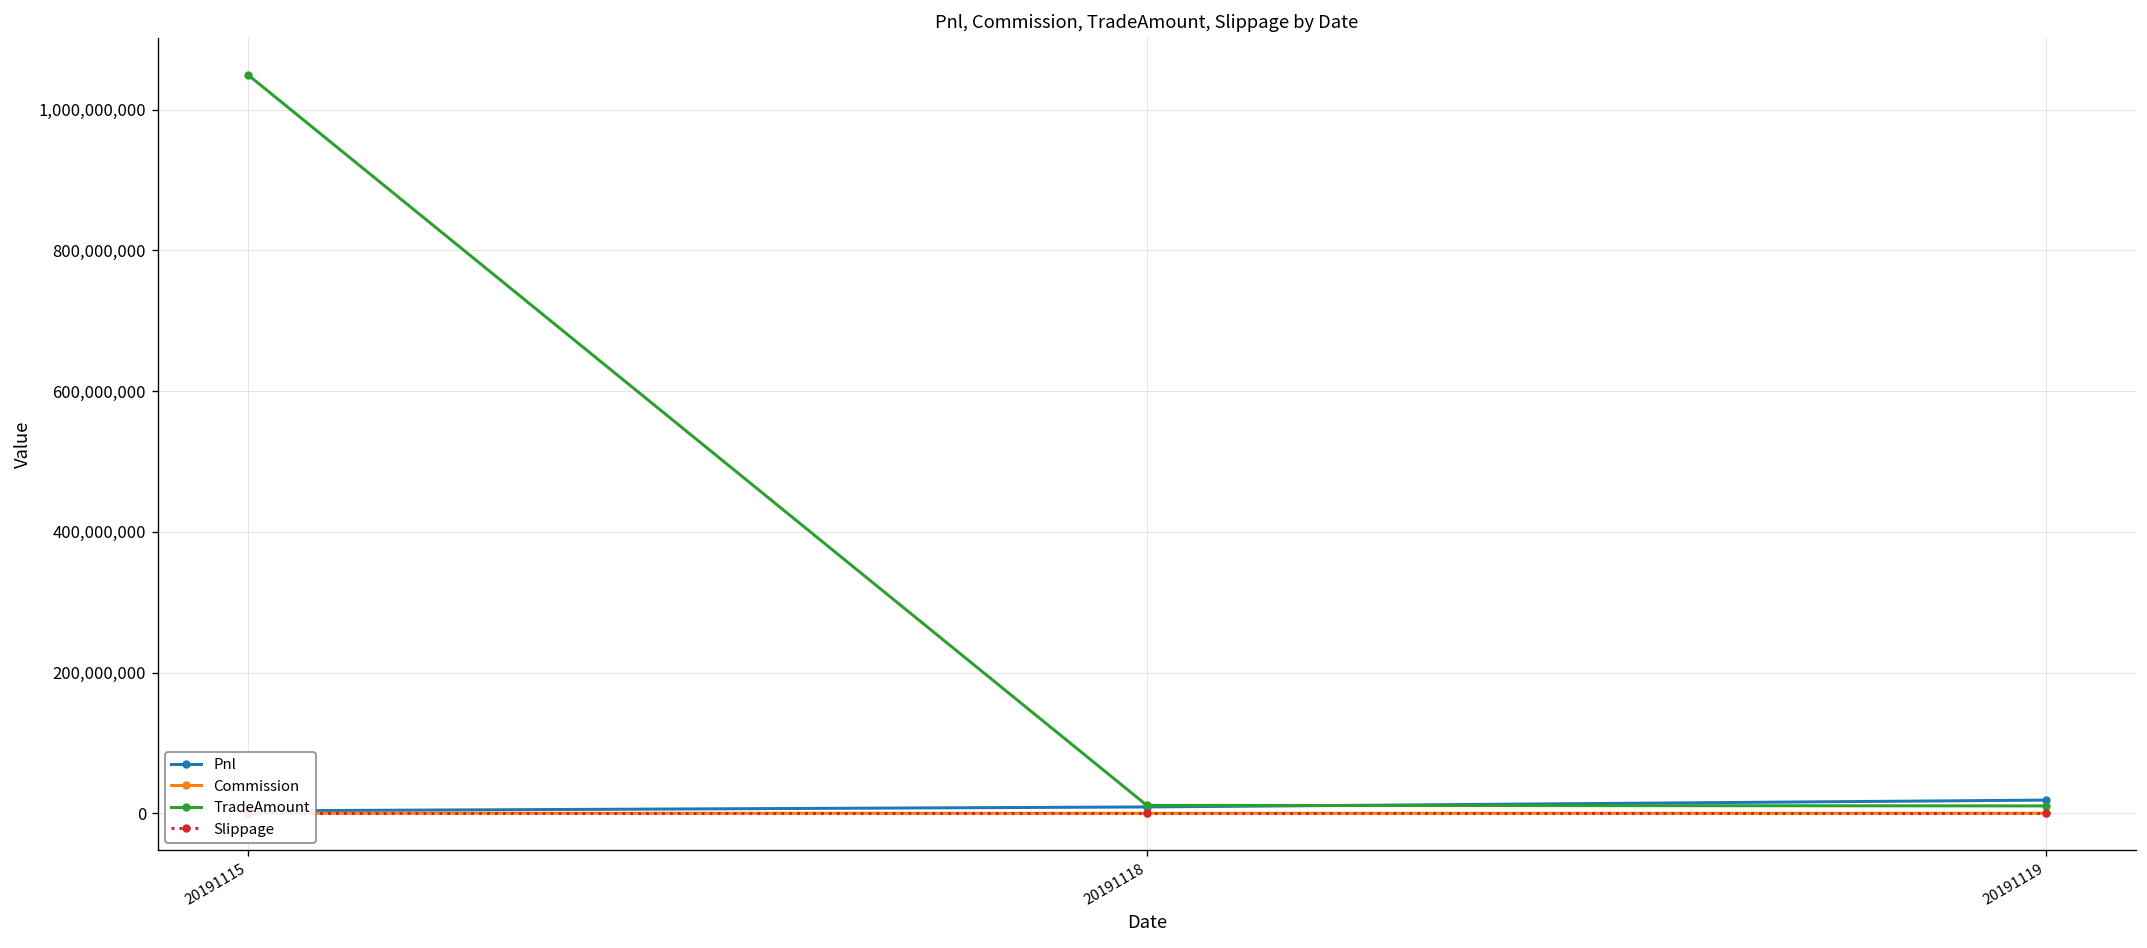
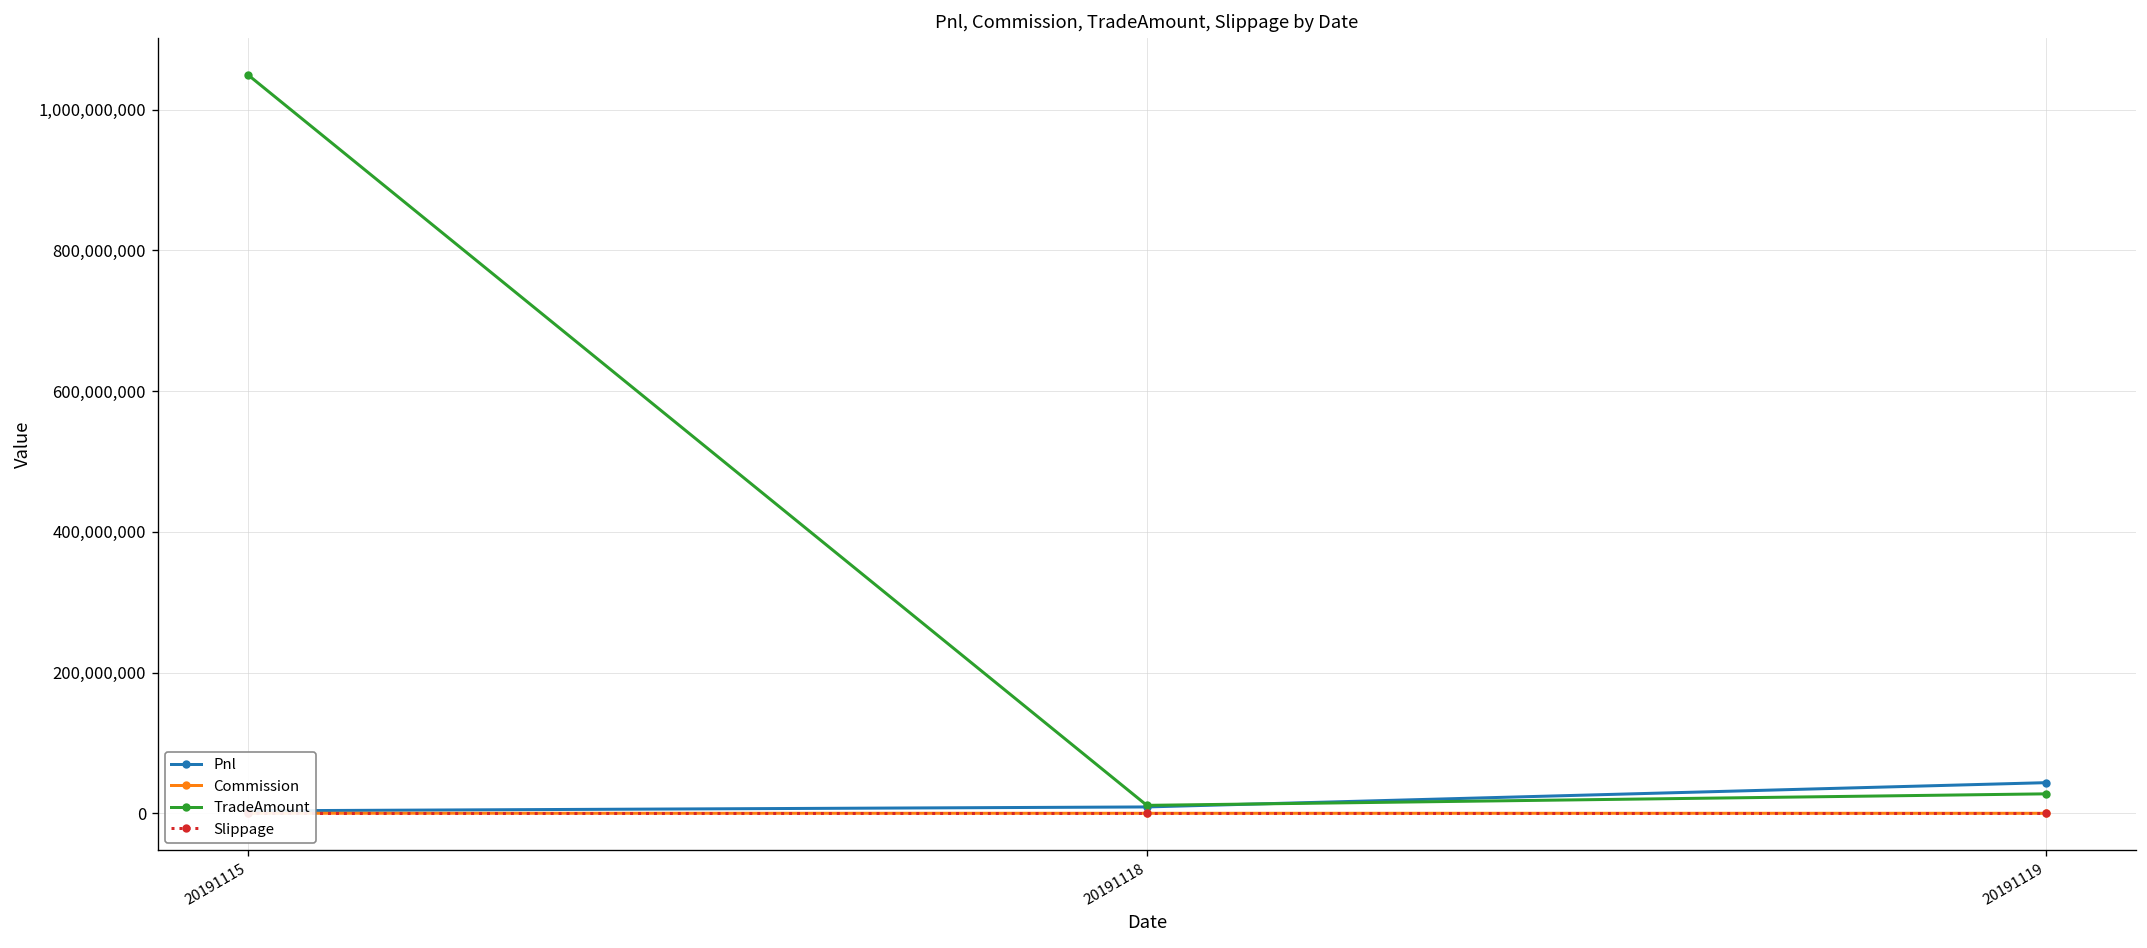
Pnl, 20191119: 20,000,000 -> 40,000,000
TradeAmount, 20191119: 10,000,000 -> 30,000,000
